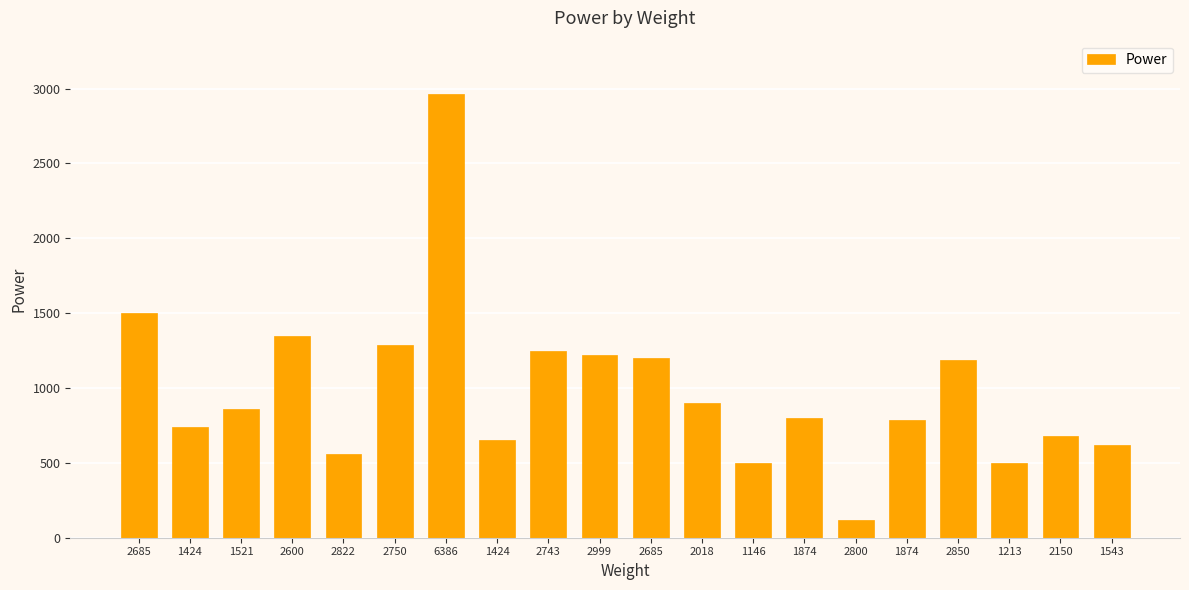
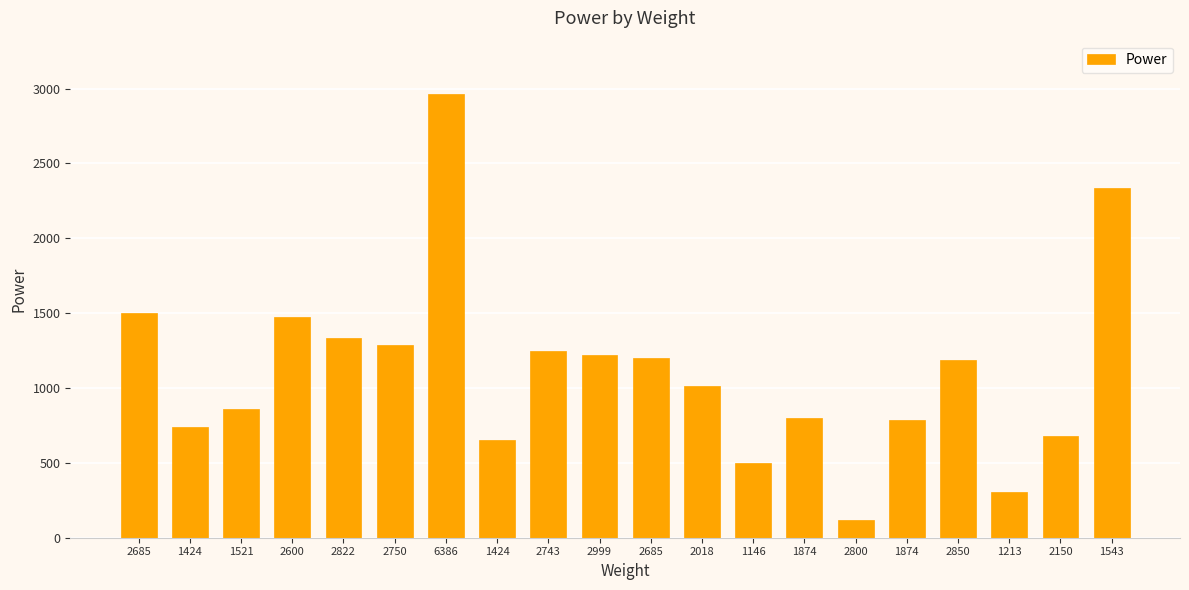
2600: 1350 -> 1470
2822: 560 -> 1330
2018: 900 -> 1020
1213: 500 -> 310
1543: 620 -> 2340
